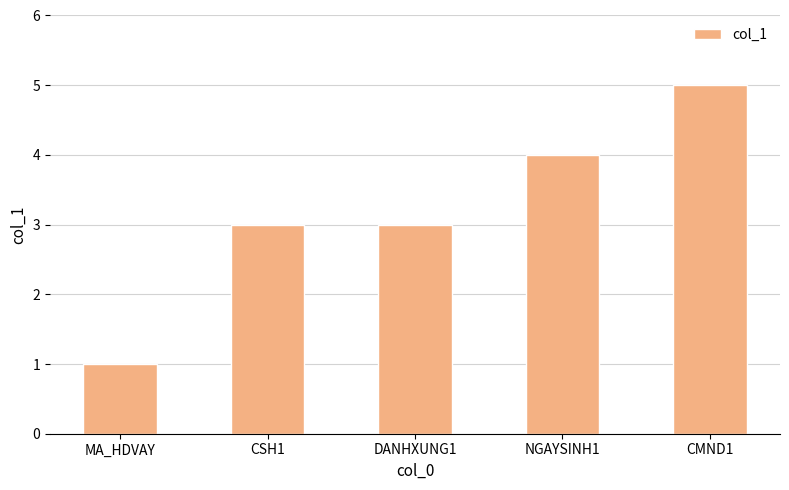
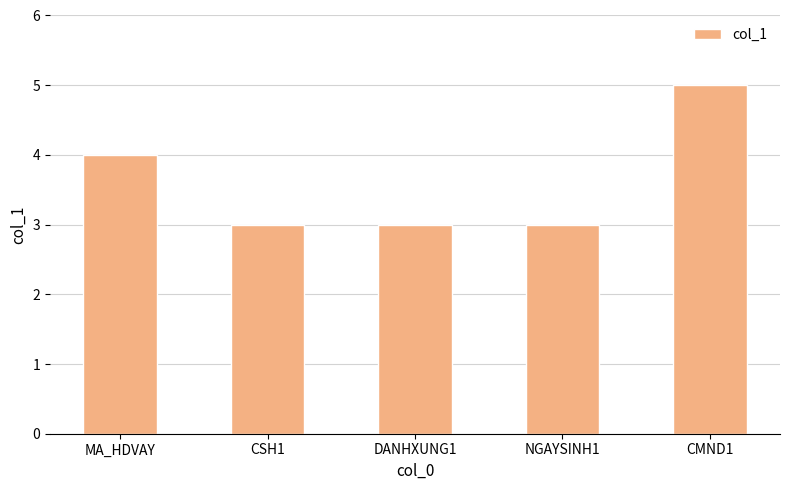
MA_HDVAY: 1 -> 4
NGAYSINH1: 4 -> 3
